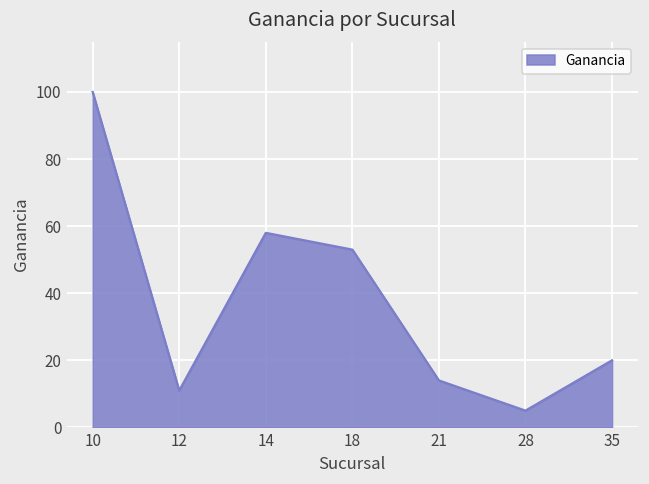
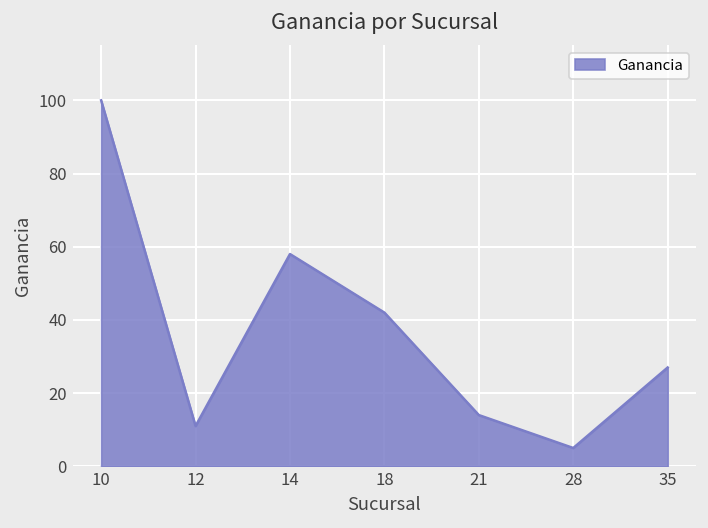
18: 53 -> 42
35: 20 -> 27
